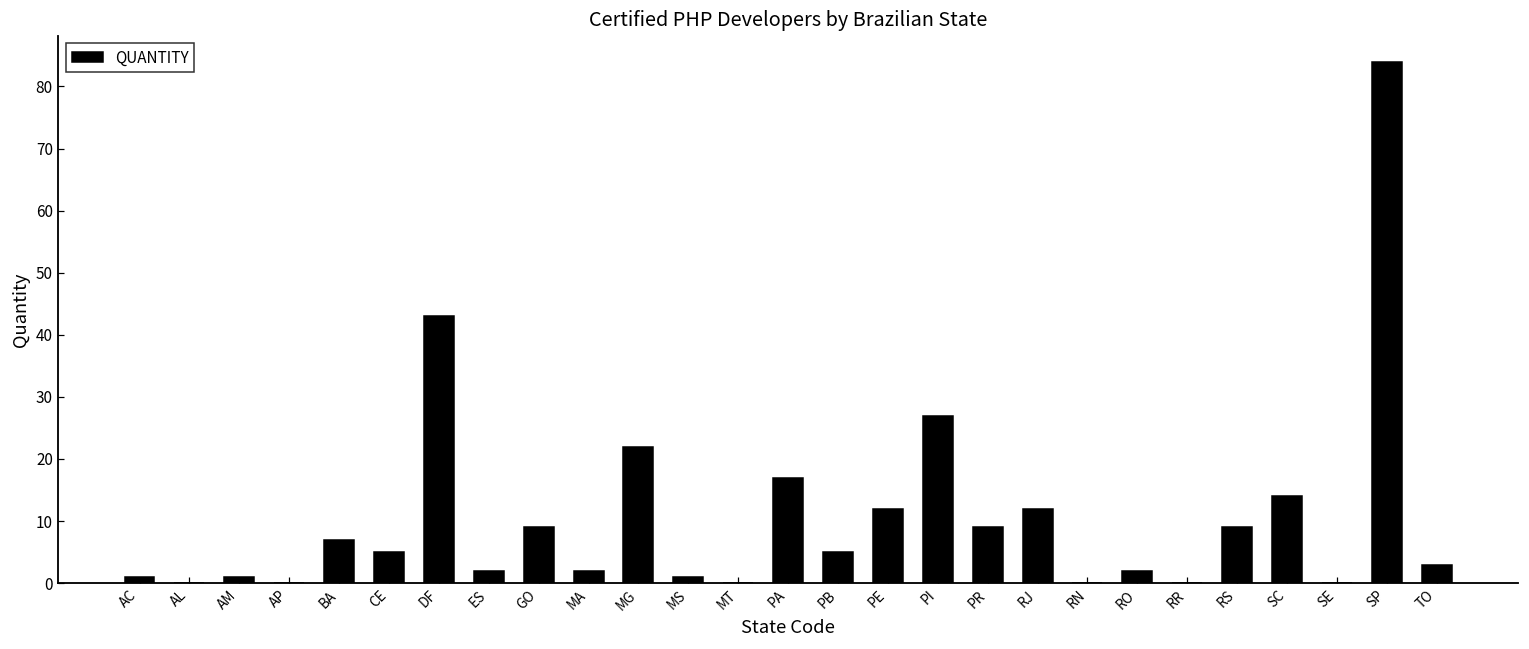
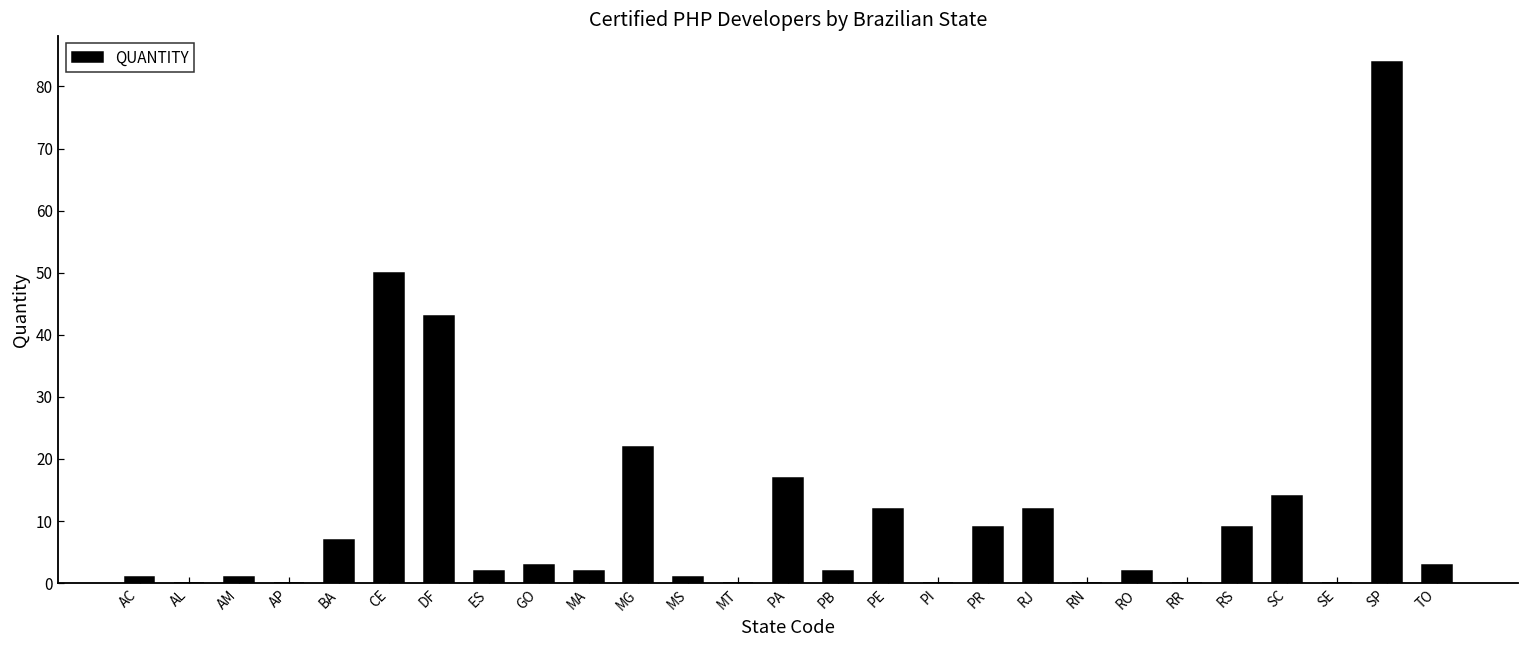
CE: 5 -> 50
GO: 9 -> 3
PB: 5 -> 2
PI: 27 -> 0
